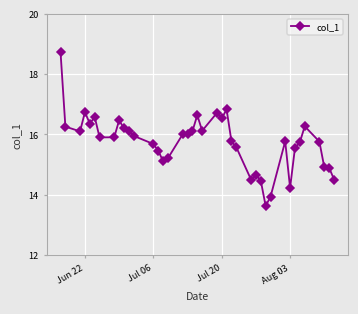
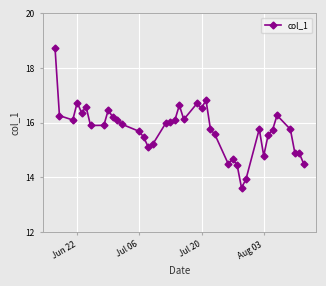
Aug 03: 14.2 -> 14.8
